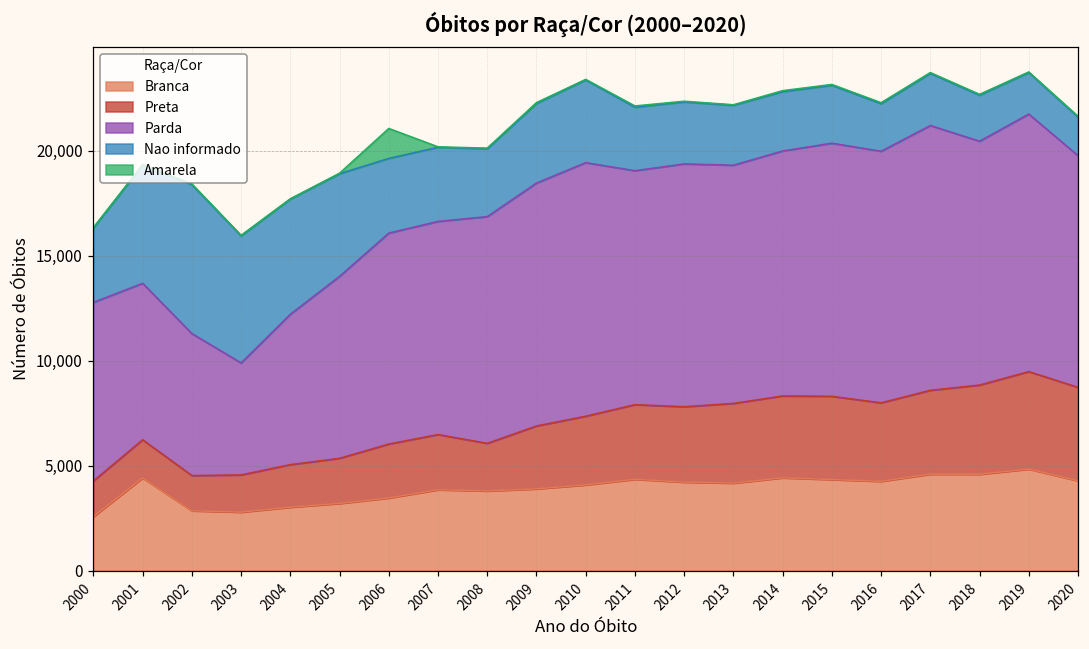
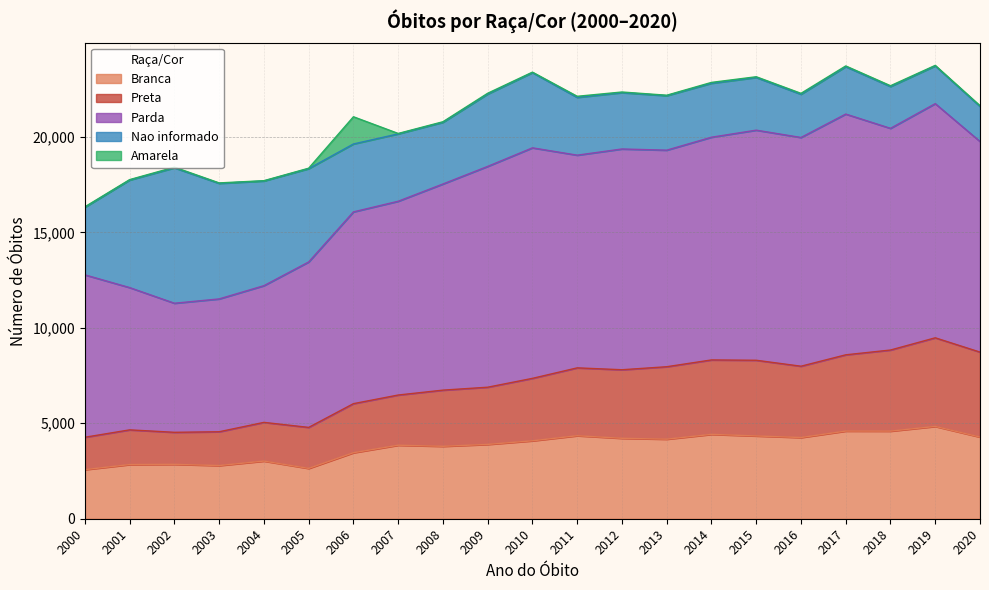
Branca, 2001: 4,400 -> 2,800
Parda, 2003: 5,300 -> 7,000
Branca, 2005: 3,200 -> 2,600
Preta, 2008: 2,300 -> 2,900
